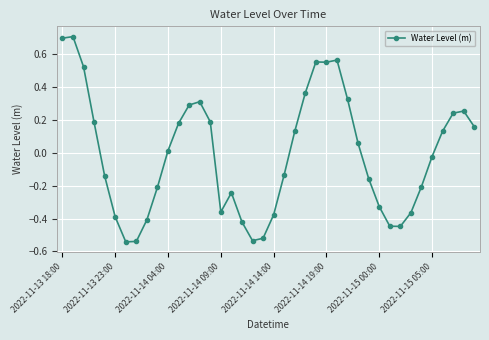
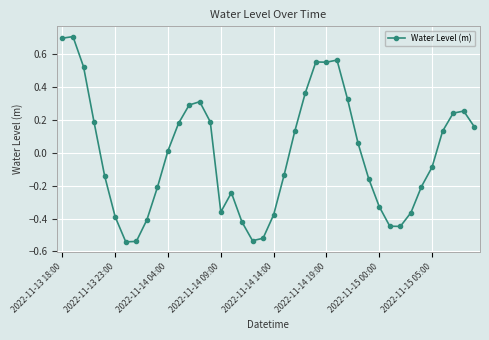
2022-11-15 05:00: -0.02 -> -0.09
